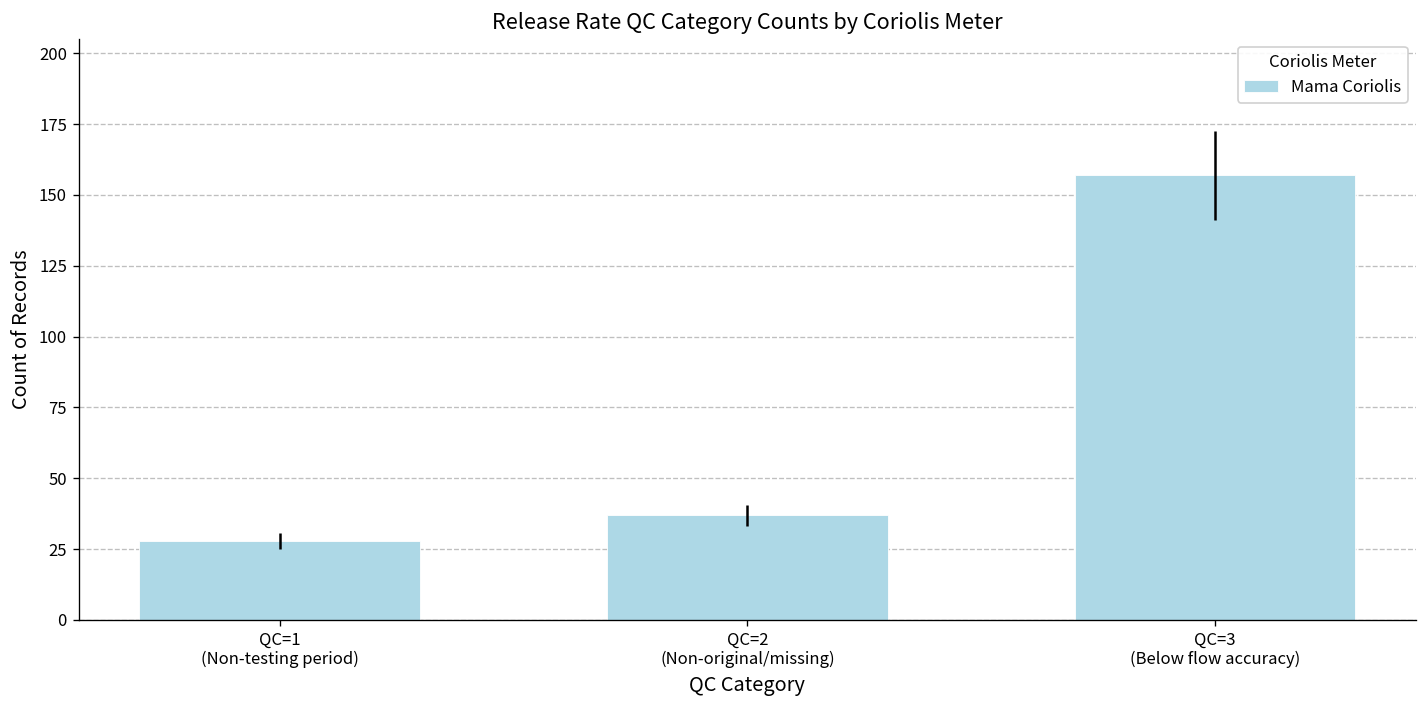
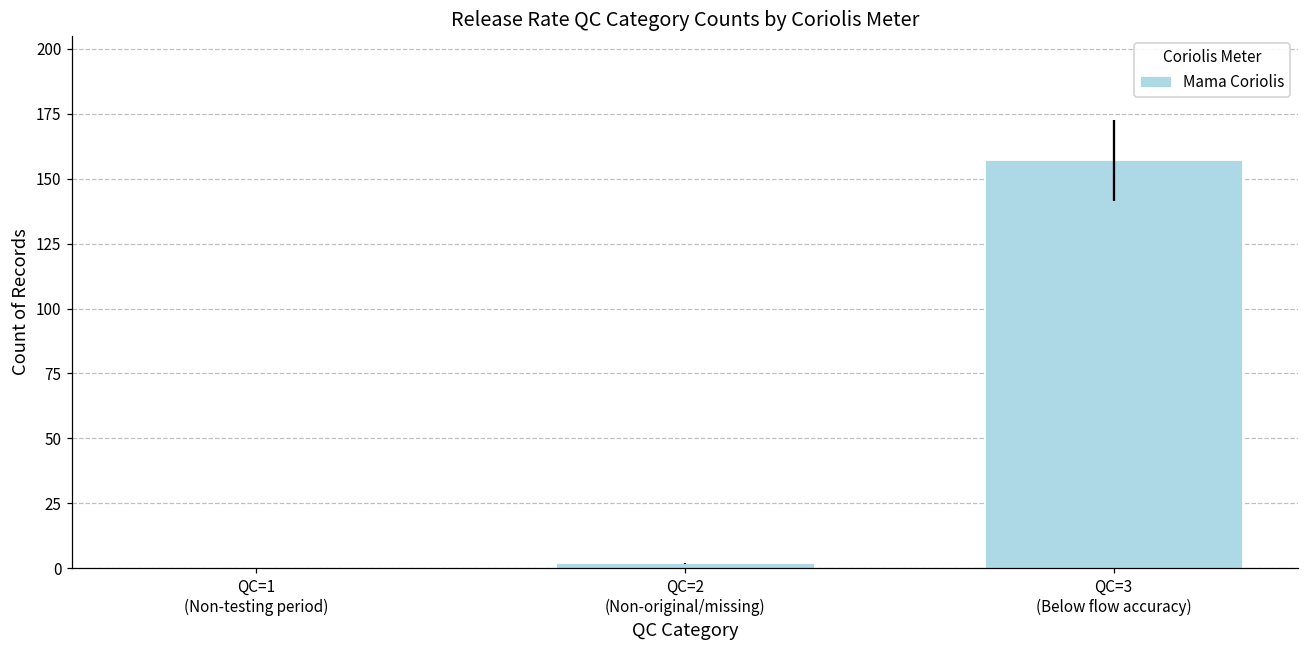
QC=1 (Non-testing period): 28 -> 0
QC=2 (Non-original/missing): 37 -> 2
